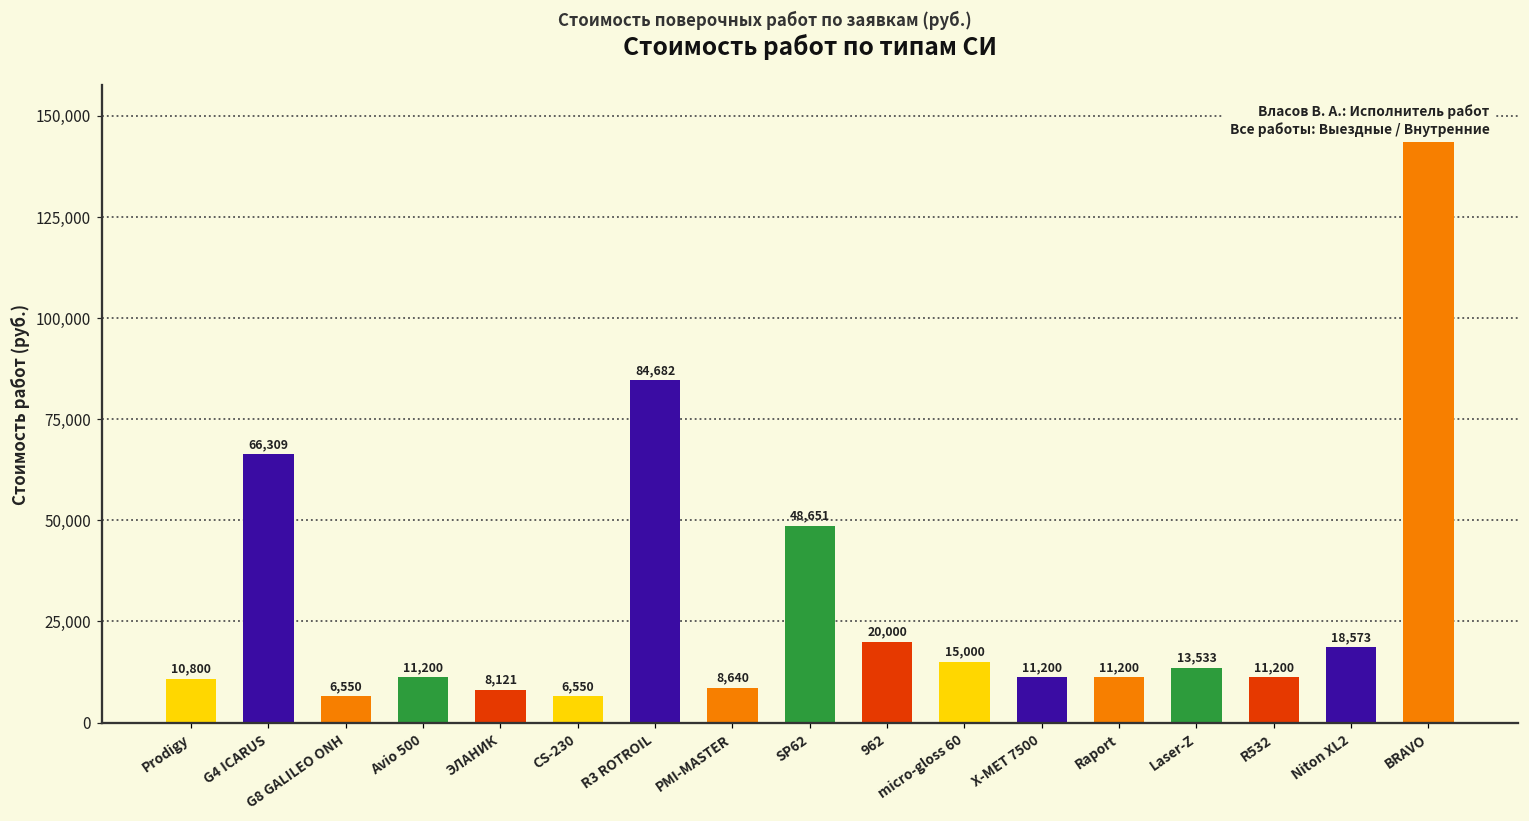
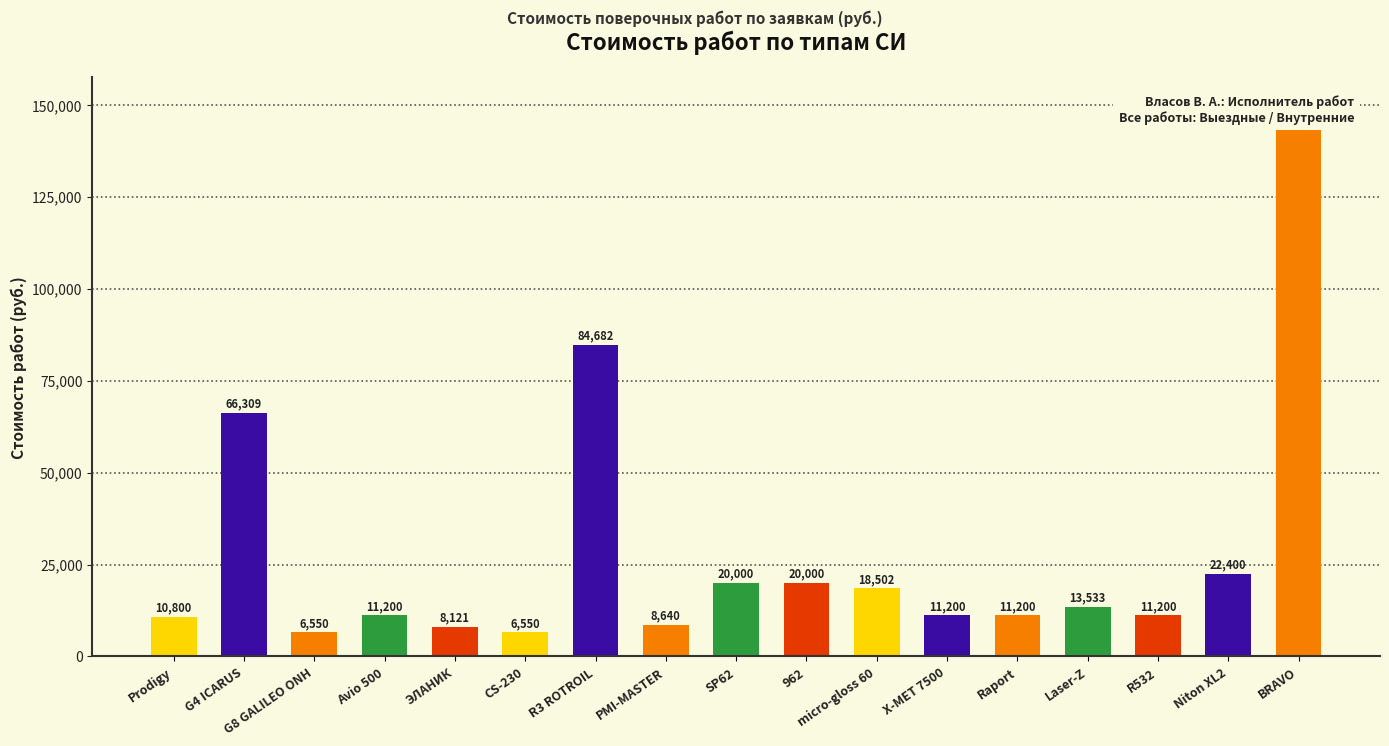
SP62: 48,651 -> 20,000
micro-gloss 60: 15,000 -> 18,502
Niton XL2: 18,573 -> 22,400
